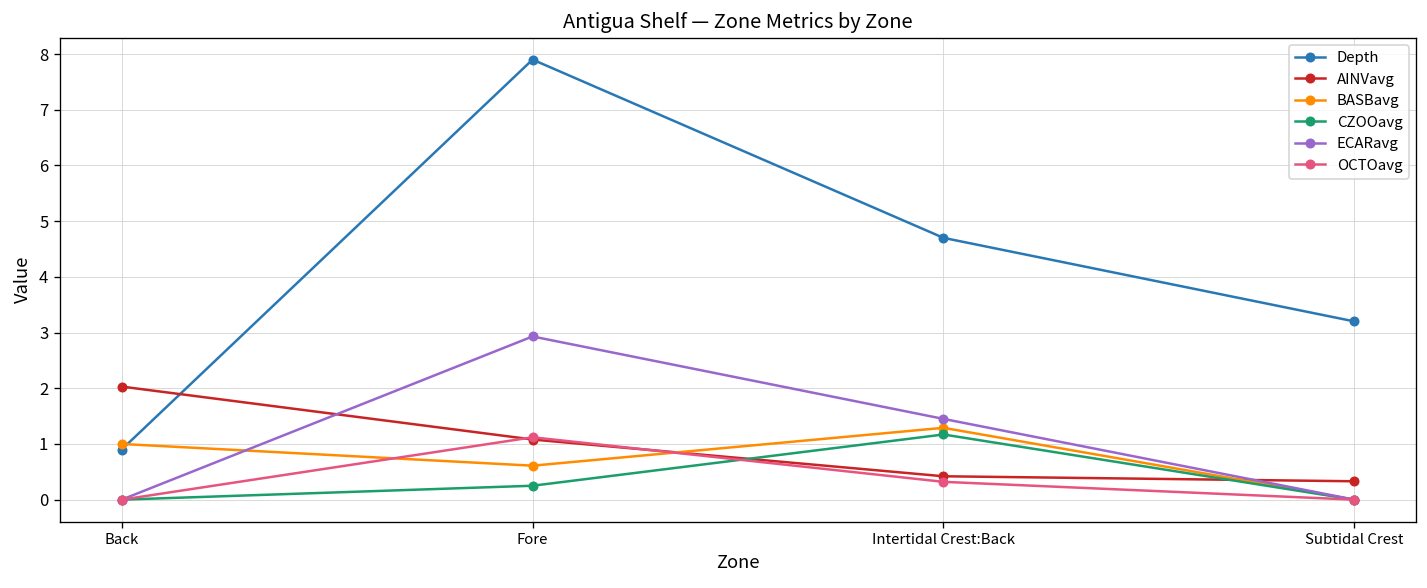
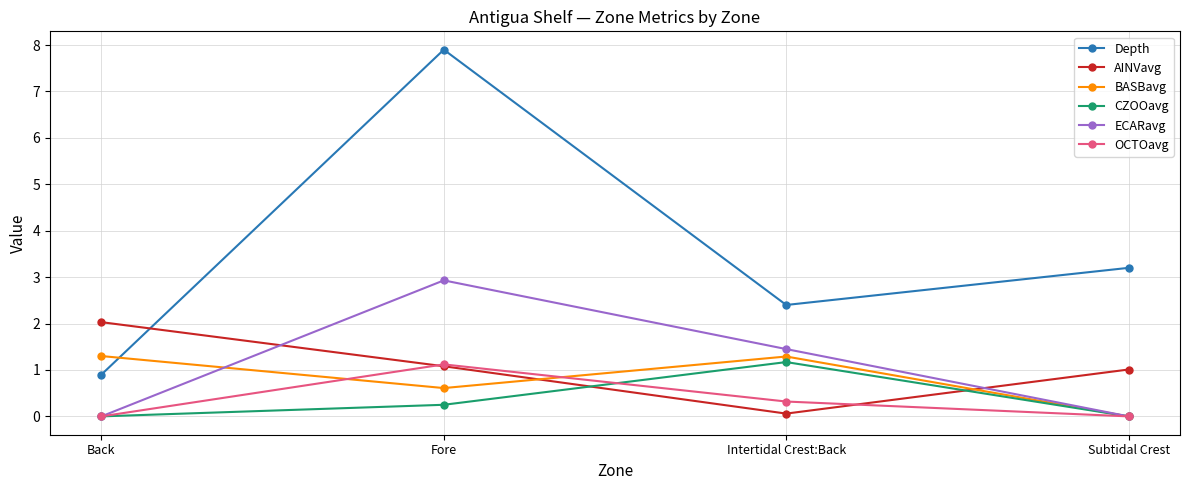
BASBavg, Back: 1.0 -> 1.3
Depth, Intertidal Crest:Back: 4.7 -> 2.4
AINVavg, Intertidal Crest:Back: 0.4 -> 0.1
AINVavg, Subtidal Crest: 0.3 -> 1.0
